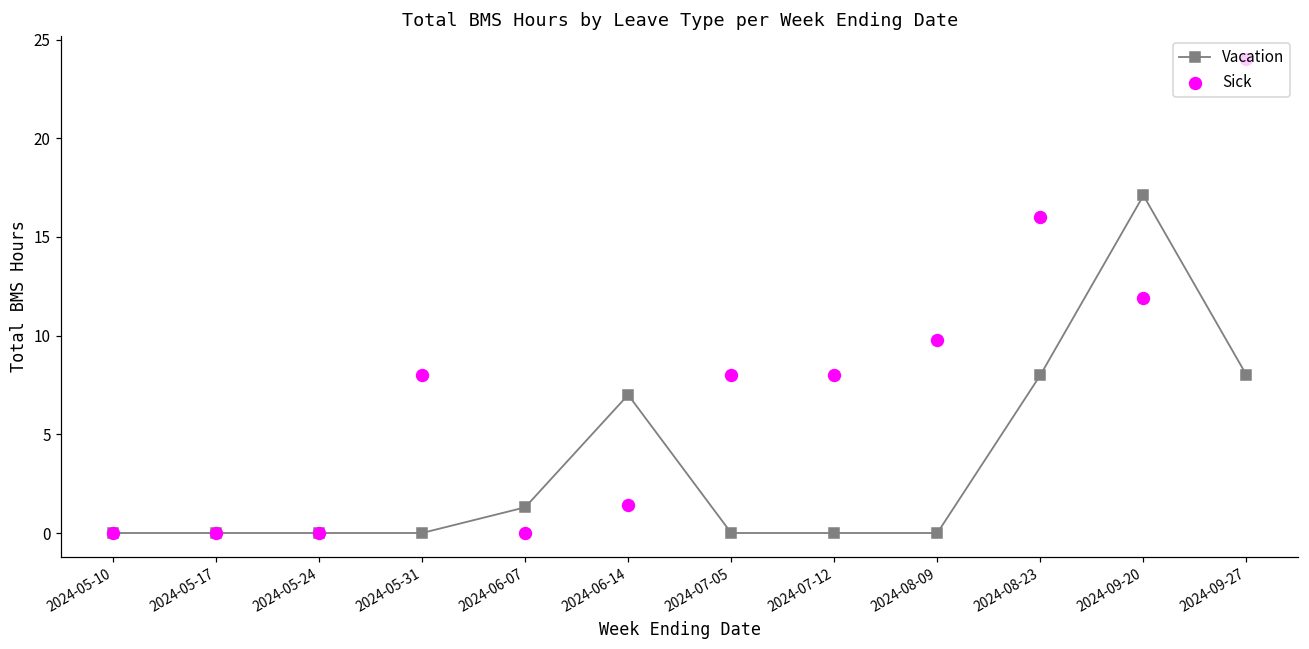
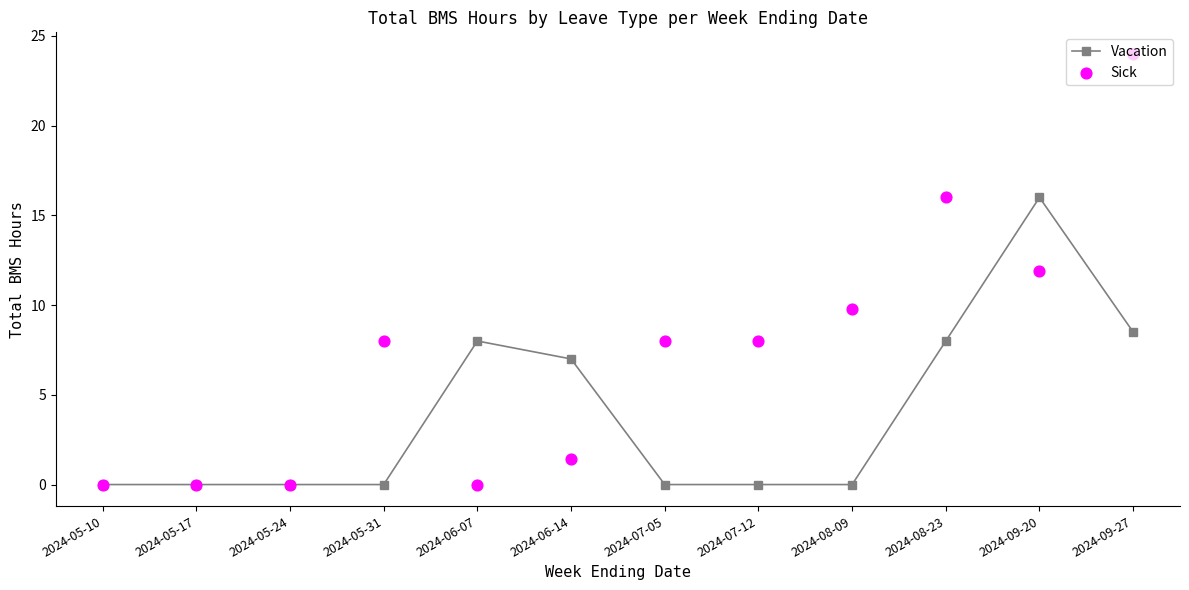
Vacation, 2024-06-07: 1.3 -> 8.0
Vacation, 2024-09-20: 17.1 -> 16.0
Vacation, 2024-09-27: 8.0 -> 8.5
